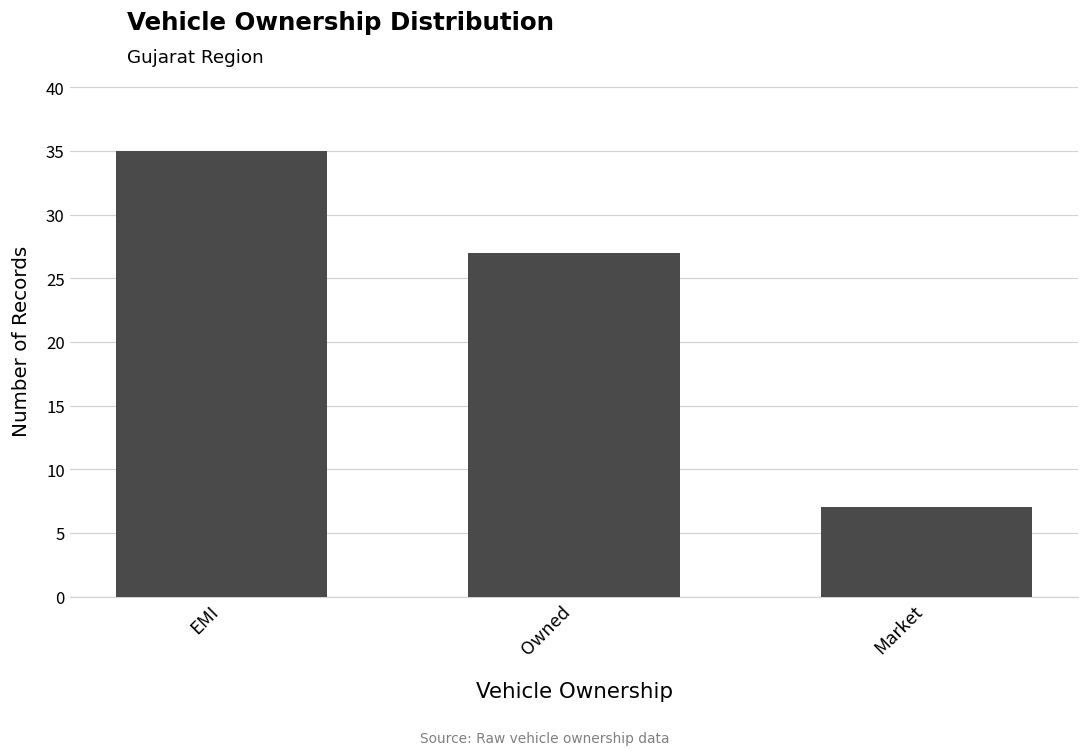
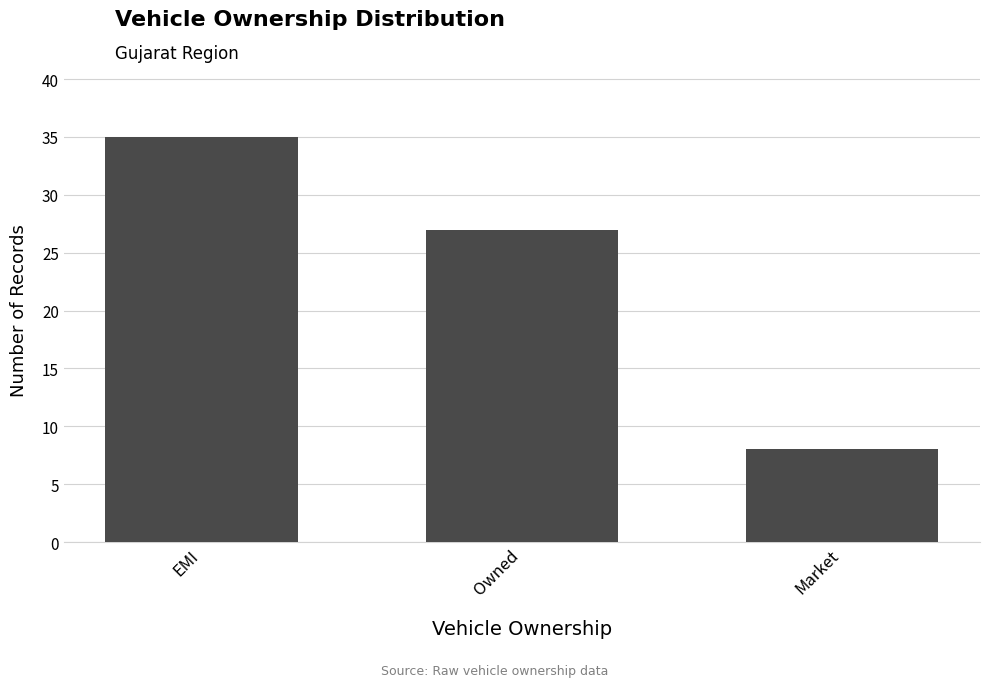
Market: 7 -> 8
